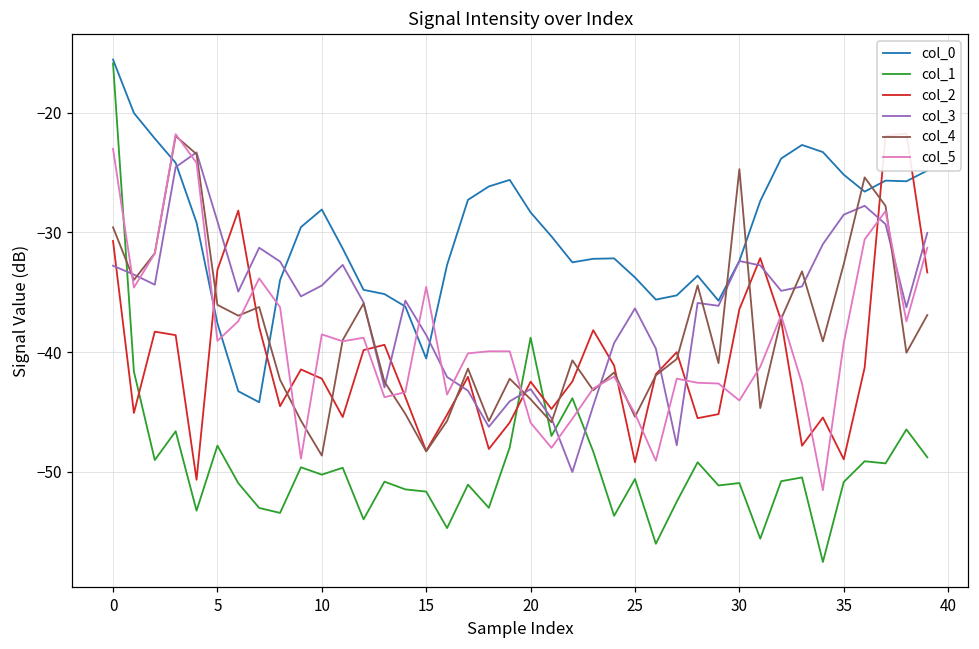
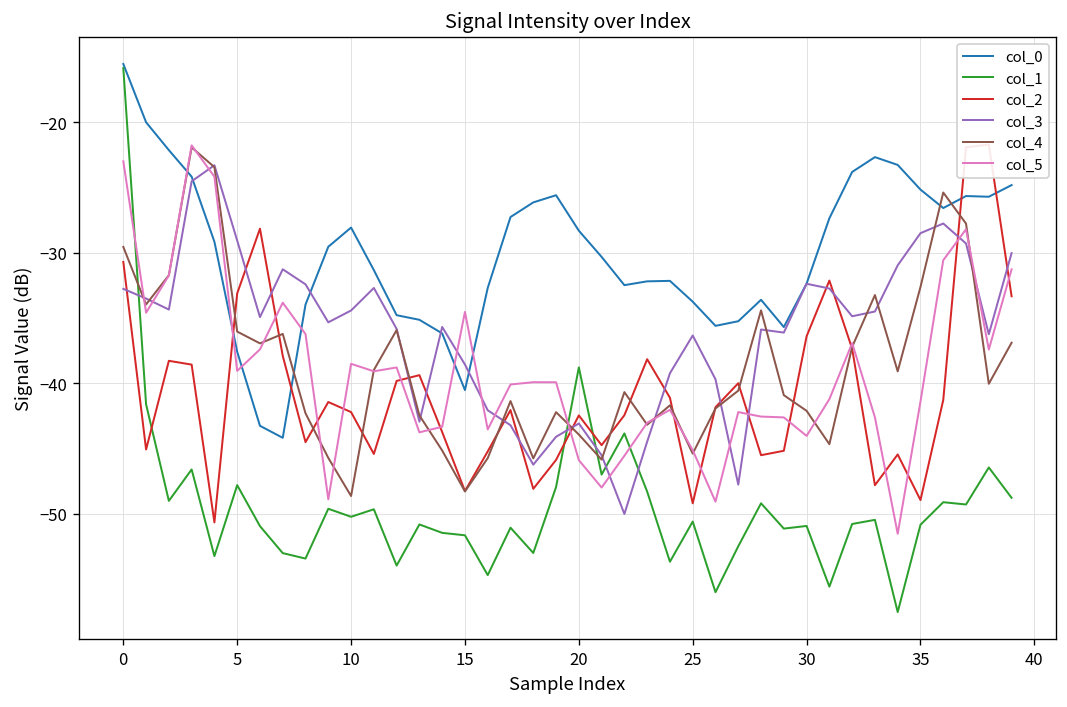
col_4, 30: -24.7 -> -42.1
col_5, 35: -39.2 -> -41.4
